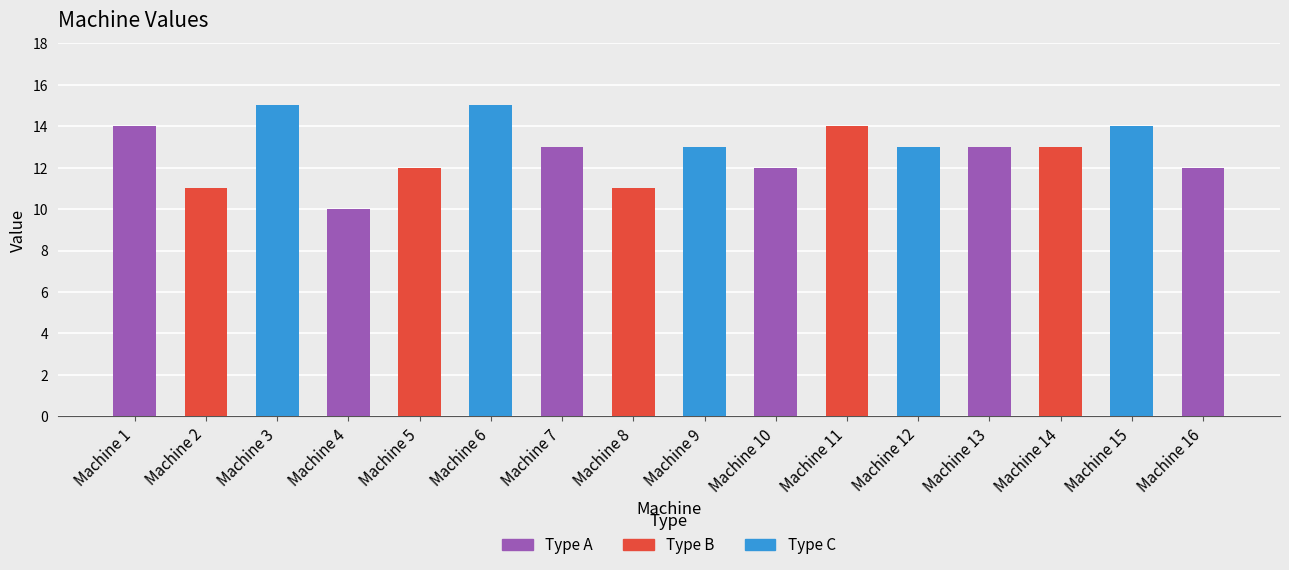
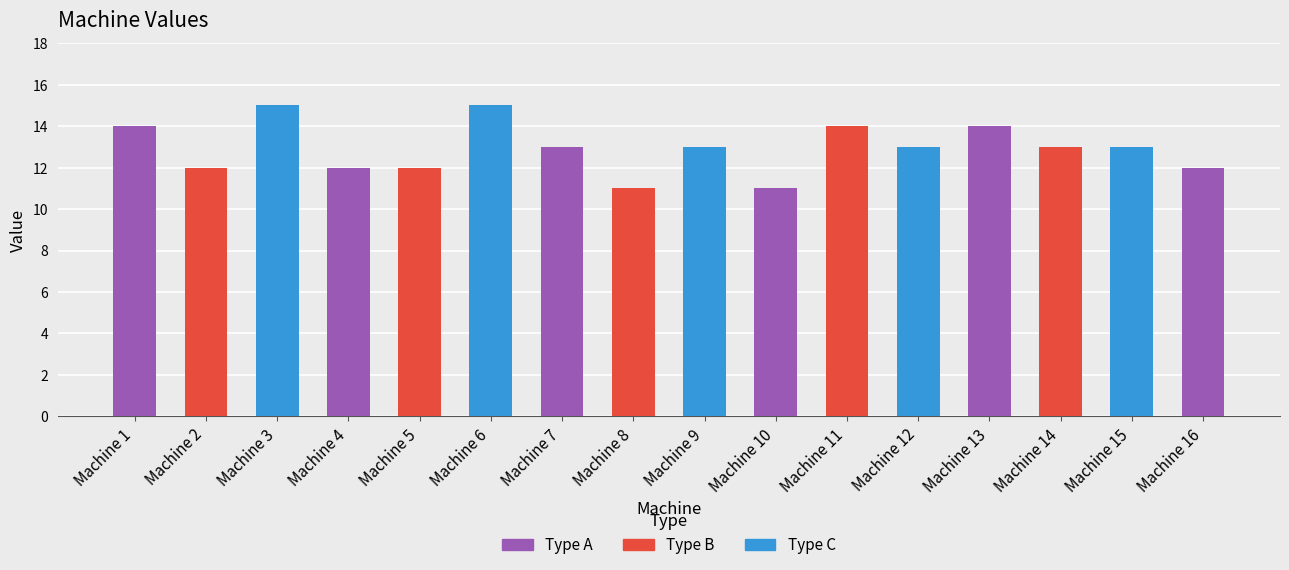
Machine 2: 11 -> 12
Machine 4: 10 -> 12
Machine 10: 12 -> 11
Machine 13: 13 -> 14
Machine 15: 14 -> 13
